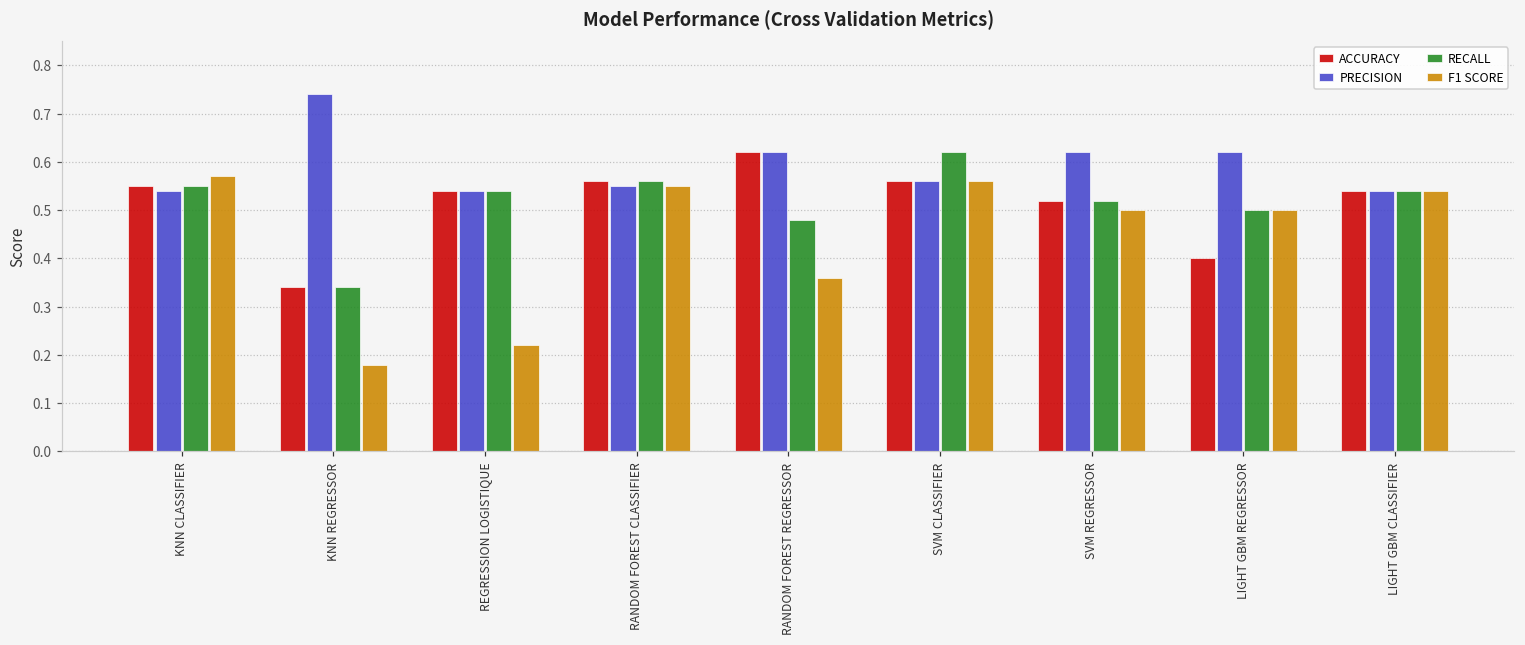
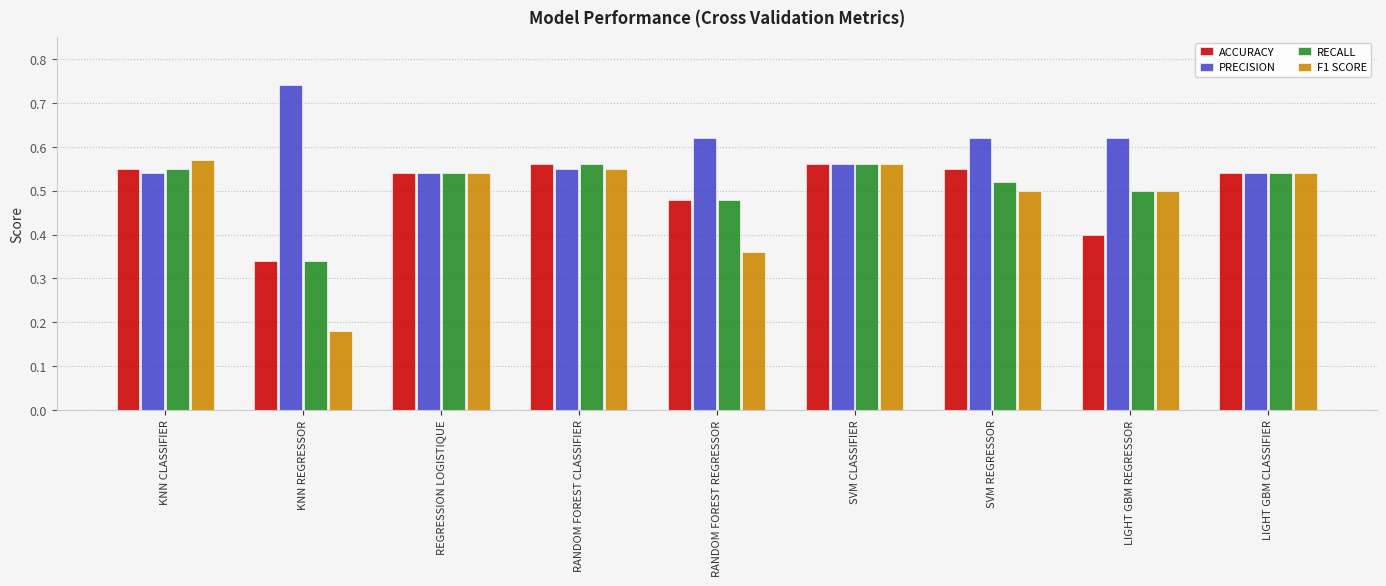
F1 SCORE, REGRESSION LOGISTIQUE: 0.22 -> 0.54
ACCURACY, RANDOM FOREST REGRESSOR: 0.62 -> 0.48
RECALL, SVM CLASSIFIER: 0.62 -> 0.56
ACCURACY, SVM REGRESSOR: 0.52 -> 0.55
